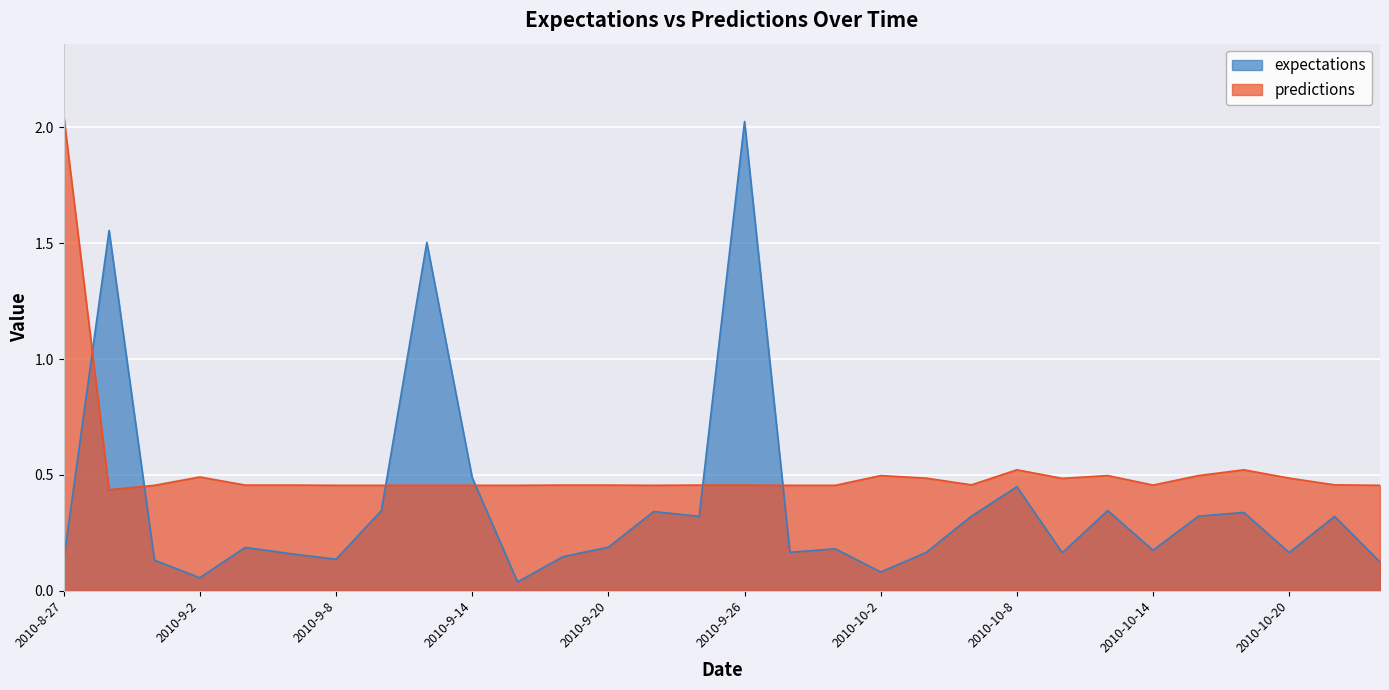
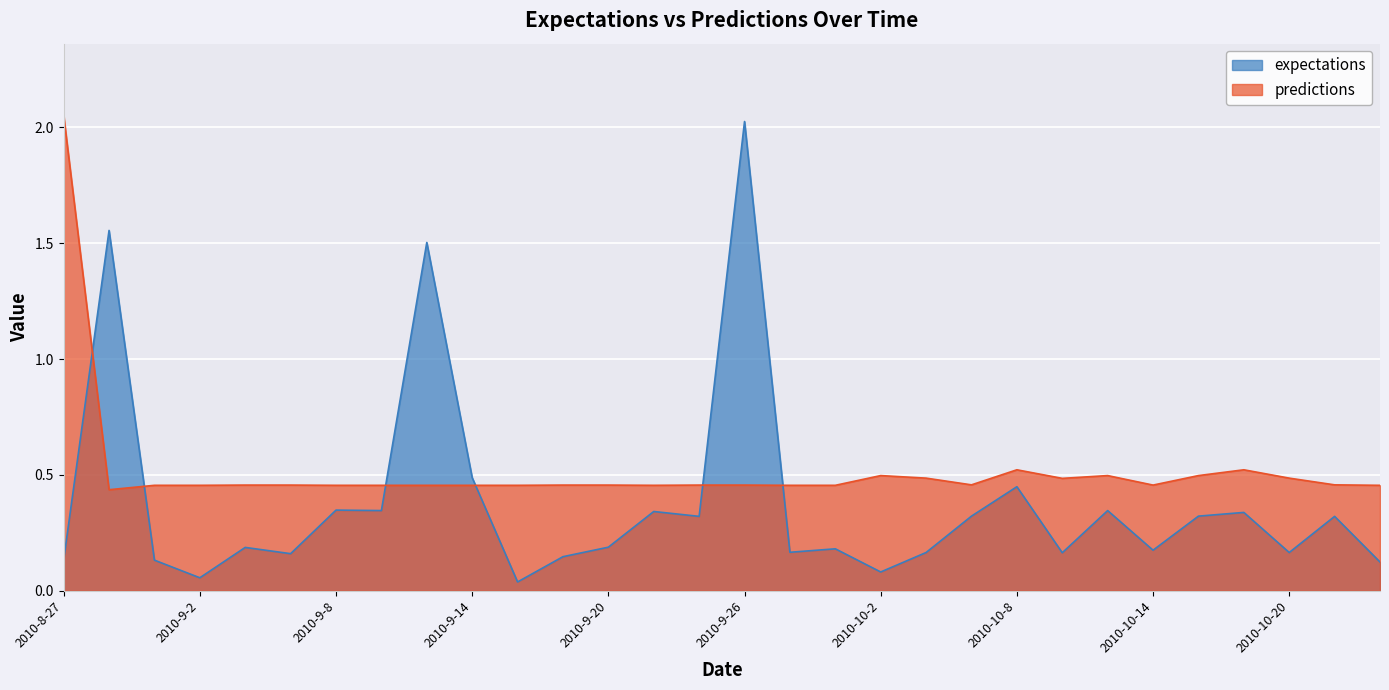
predictions, 2010-9-2: 0.49 -> 0.46
expectations, 2010-9-8: 0.14 -> 0.35
